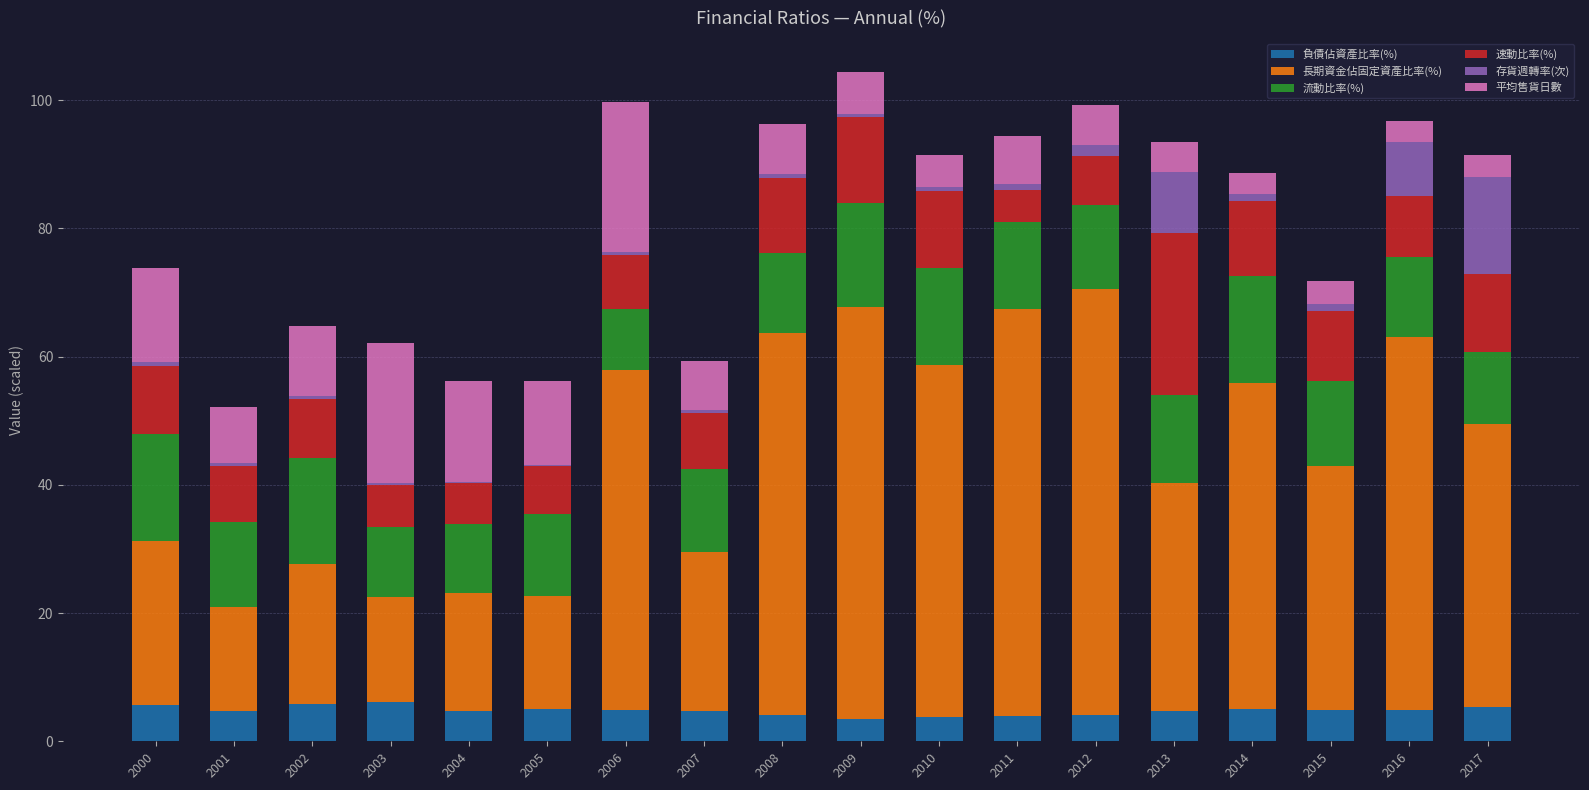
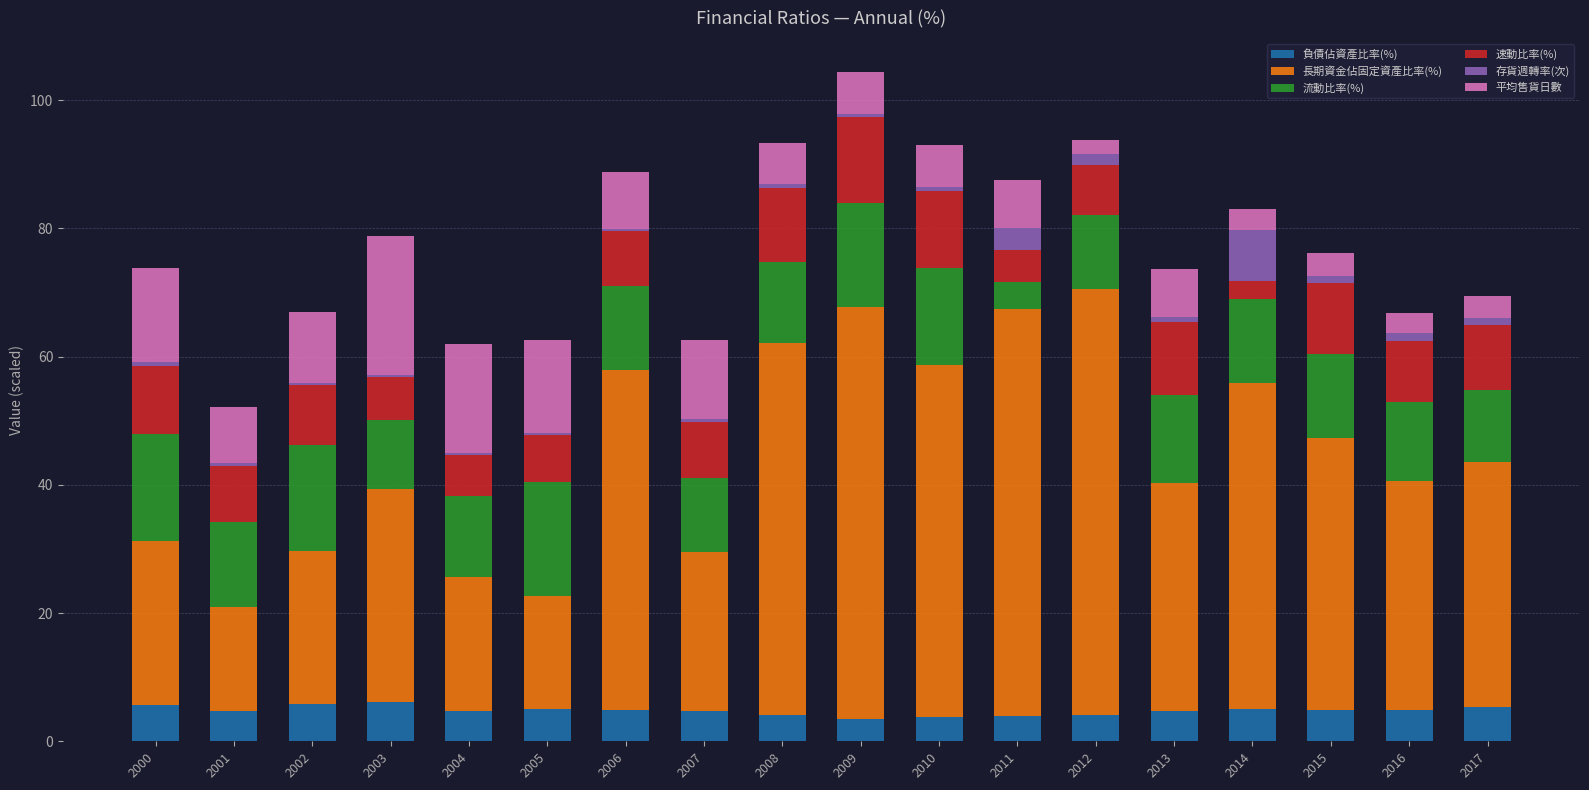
長期資金佔固定資產比率(%), 2002: 22 -> 24
長期資金佔固定資產比率(%), 2003: 16 -> 33
長期資金佔固定資產比率(%), 2004: 18 -> 21
流動比率(%), 2004: 11 -> 13
平均售貨日數, 2004: 16 -> 17
流動比率(%), 2005: 13 -> 18
平均售貨日數, 2005: 13 -> 15
流動比率(%), 2006: 9 -> 13
平均售貨日數, 2006: 23 -> 9
流動比率(%), 2007: 13 -> 12
平均售貨日數, 2007: 8 -> 12
長期資金佔固定資產比率(%), 2008: 60 -> 58
平均售貨日數, 2008: 8 -> 6
平均售貨日數, 2010: 5 -> 6
流動比率(%), 2011: 14 -> 4
存貨週轉率(次), 2011: 1 -> 3
流動比率(%), 2012: 13 -> 12
平均售貨日數, 2012: 6 -> 2
速動比率(%), 2013: 25 -> 11
存貨週轉率(次), 2013: 9 -> 1
平均售貨日數, 2013: 5 -> 7
流動比率(%), 2014: 17 -> 13
速動比率(%), 2014: 12 -> 3
存貨週轉率(次), 2014: 1 -> 8
長期資金佔固定資產比率(%), 2015: 38 -> 42
長期資金佔固定資產比率(%), 2016: 58 -> 36
存貨週轉率(次), 2016: 9 -> 1
長期資金佔固定資產比率(%), 2017: 44 -> 38
速動比率(%), 2017: 12 -> 10
存貨週轉率(次), 2017: 15 -> 1
